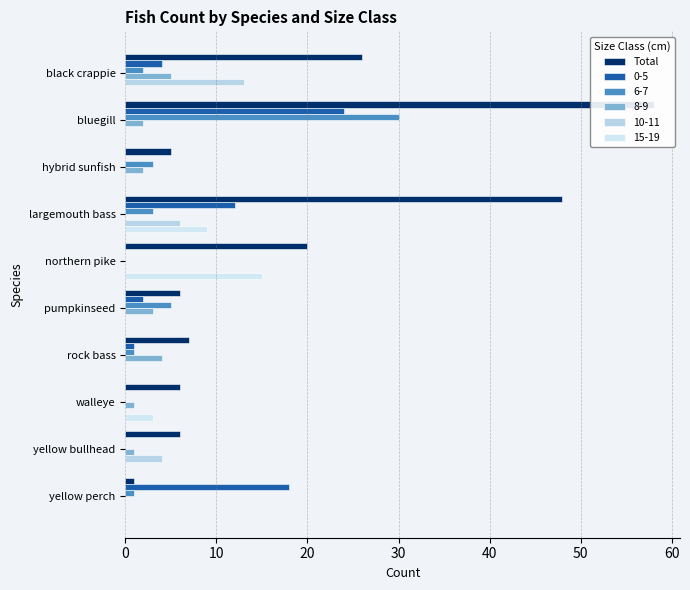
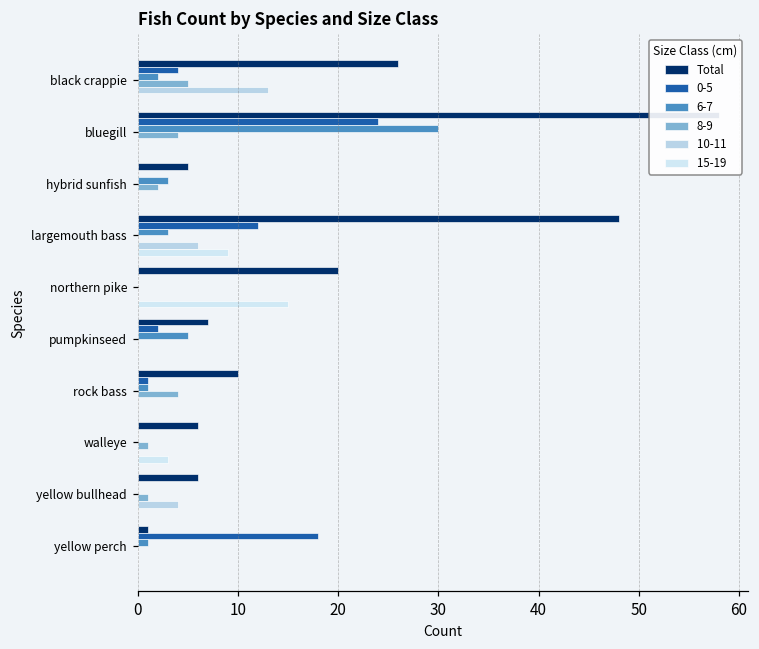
8-9, bluegill: 2 -> 4
Total, pumpkinseed: 6 -> 7
8-9, pumpkinseed: 3 -> 0
Total, rock bass: 7 -> 10
